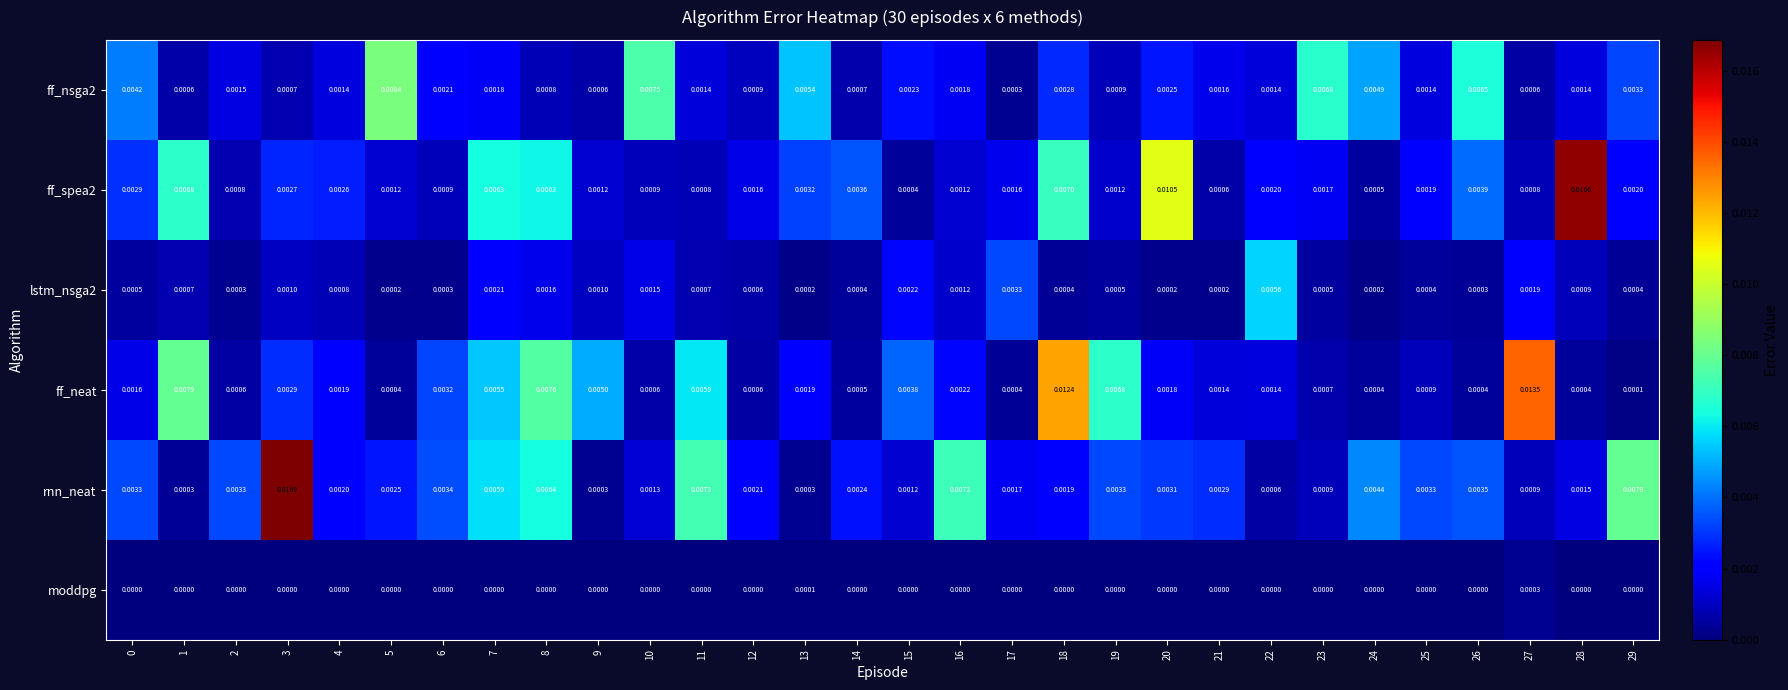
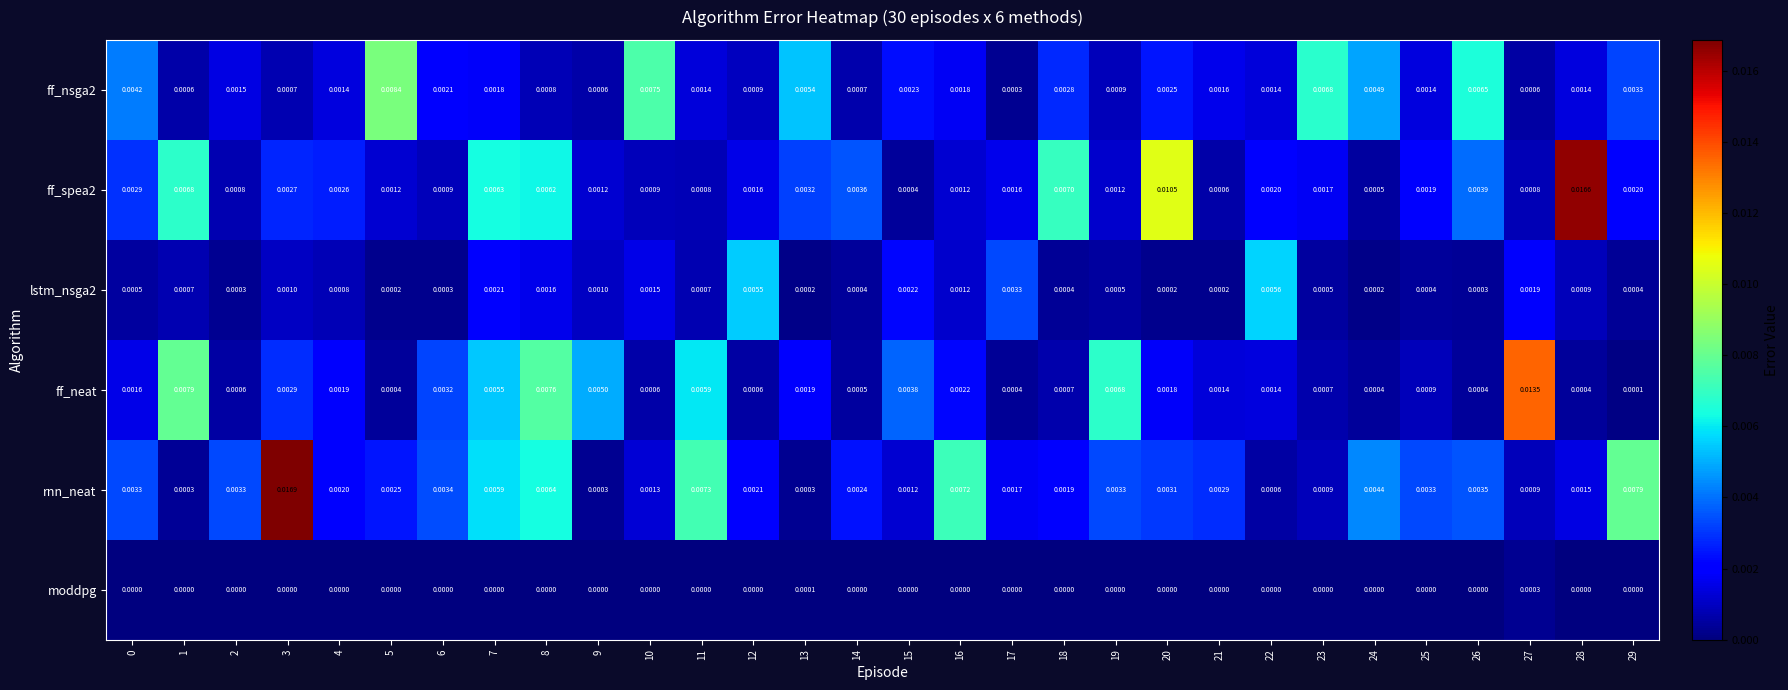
lstm_nsga2, 12: 0.0006 -> 0.0055
ff_neat, 18: 0.0124 -> 0.0007
